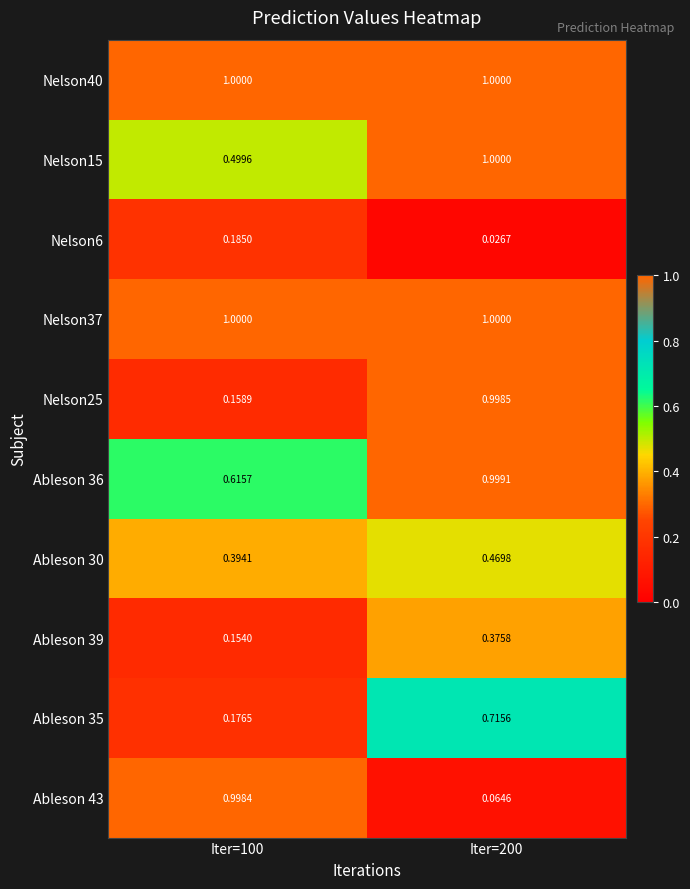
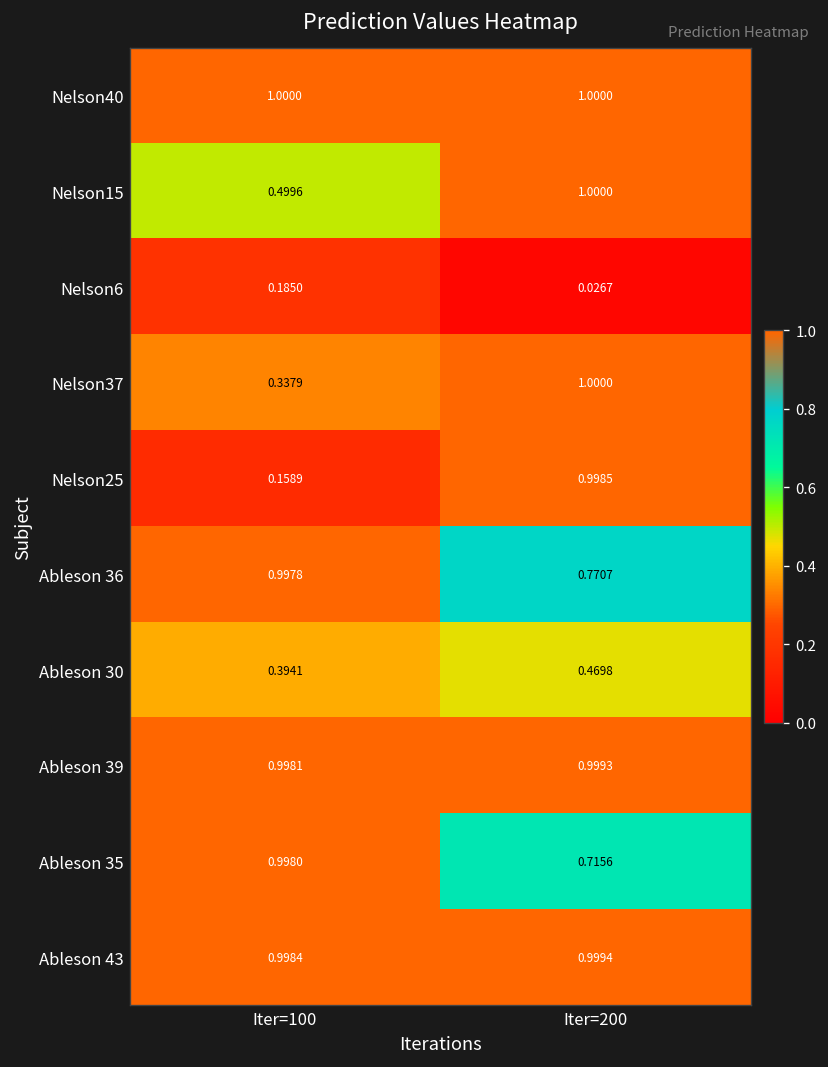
Nelson37, Iter=100: 1.0000 -> 0.3379
Ableson 36, Iter=100: 0.6157 -> 0.9978
Ableson 36, Iter=200: 0.9991 -> 0.7707
Ableson 39, Iter=100: 0.1540 -> 0.9981
Ableson 39, Iter=200: 0.3758 -> 0.9993
Ableson 35, Iter=100: 0.1765 -> 0.9980
Ableson 43, Iter=200: 0.0646 -> 0.9994
